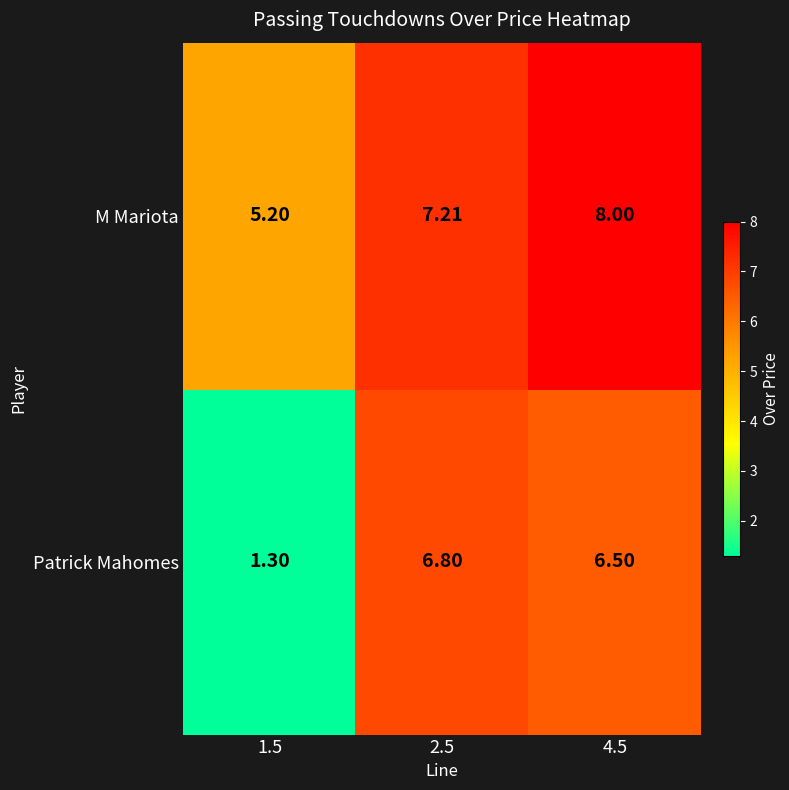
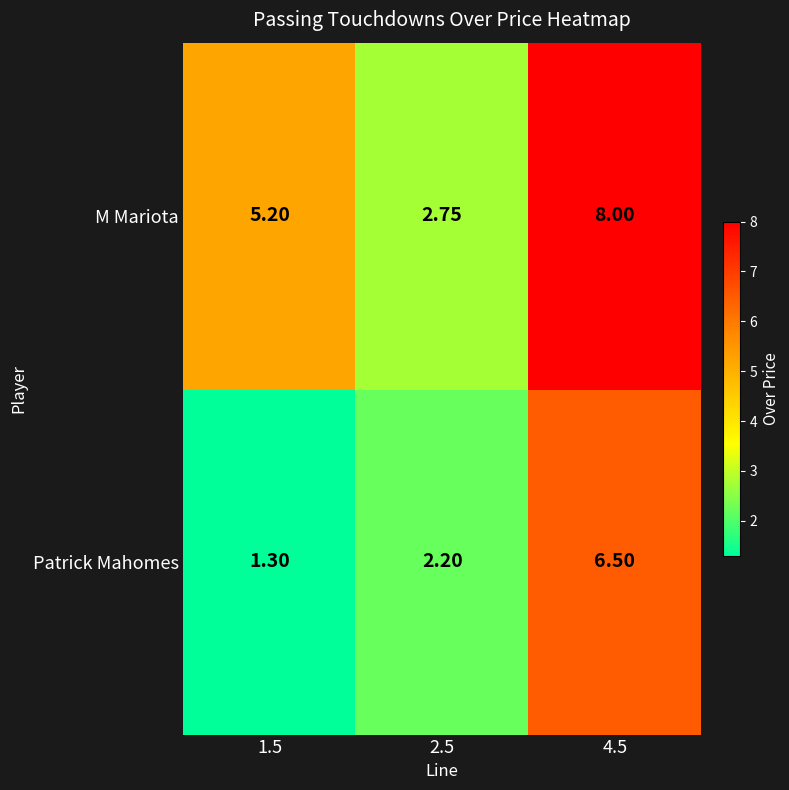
M Mariota, 2.5: 7.21 -> 2.75
Patrick Mahomes, 2.5: 6.80 -> 2.20
